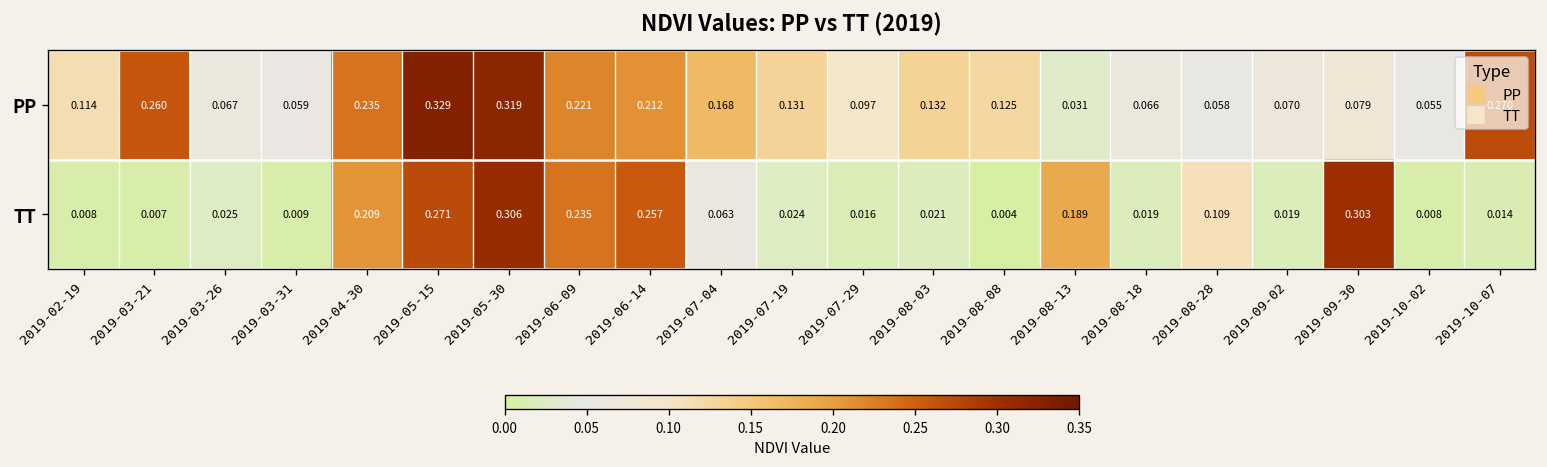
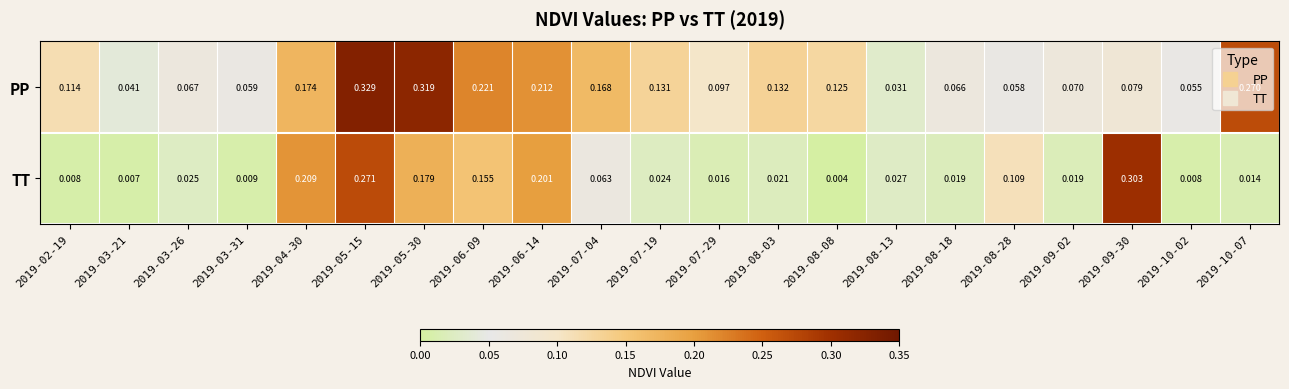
PP, 2019-03-21: 0.260 -> 0.041
PP, 2019-04-30: 0.235 -> 0.174
TT, 2019-05-30: 0.306 -> 0.179
TT, 2019-06-09: 0.235 -> 0.155
TT, 2019-06-14: 0.257 -> 0.201
TT, 2019-08-13: 0.189 -> 0.027
